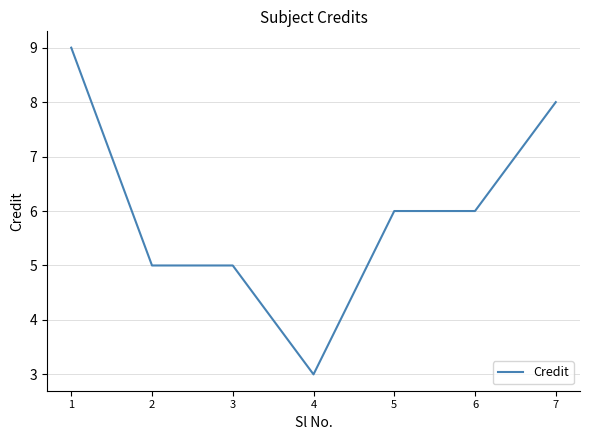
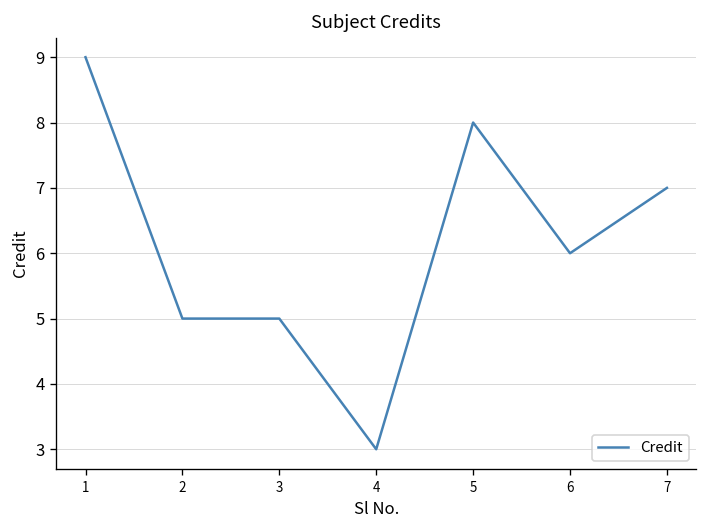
5: 6 -> 8
7: 8 -> 7
